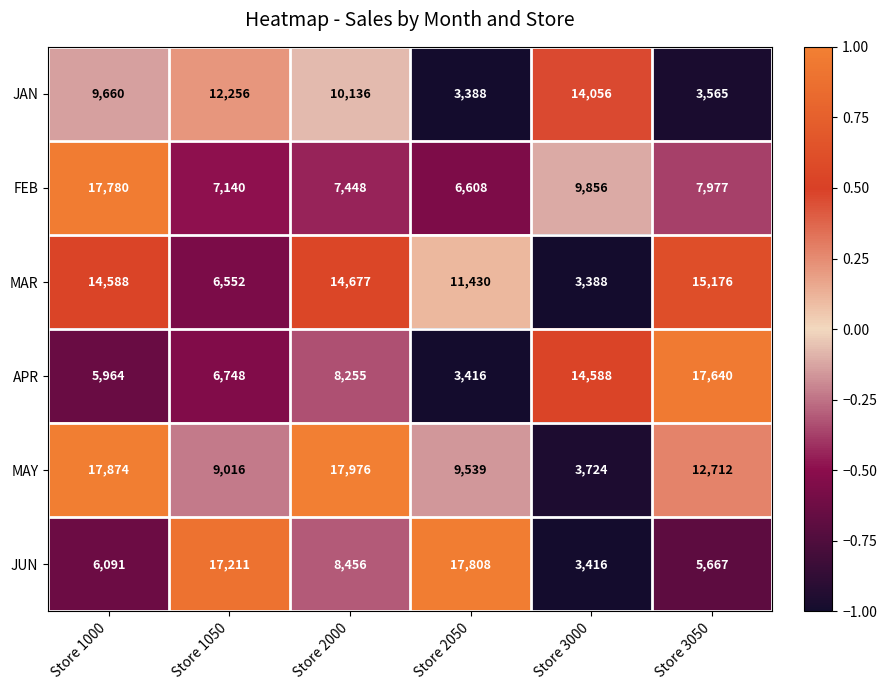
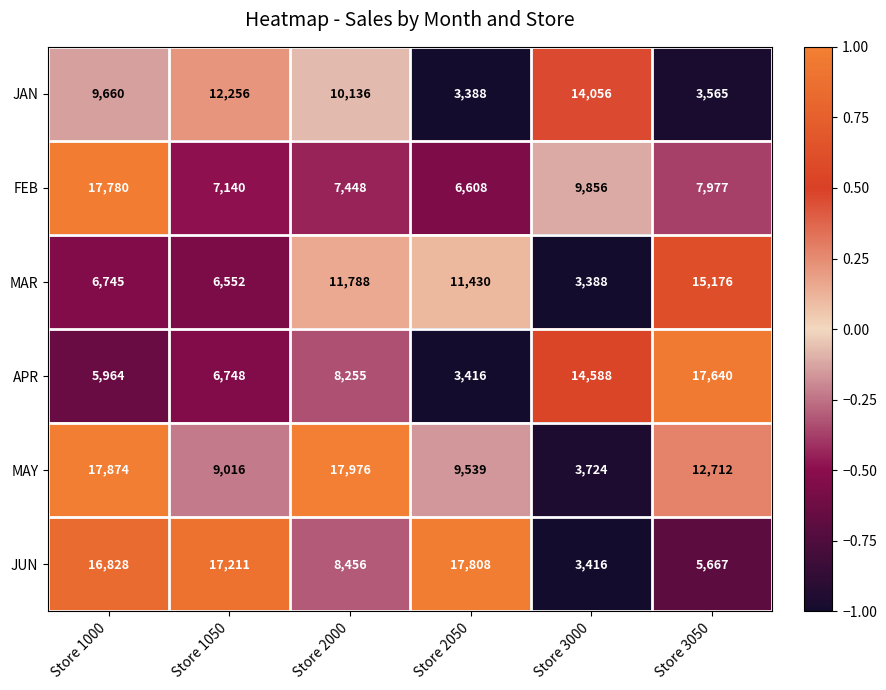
MAR, Store 1000: 14,588 -> 6,745
MAR, Store 2000: 14,677 -> 11,788
JUN, Store 1000: 6,091 -> 16,828
